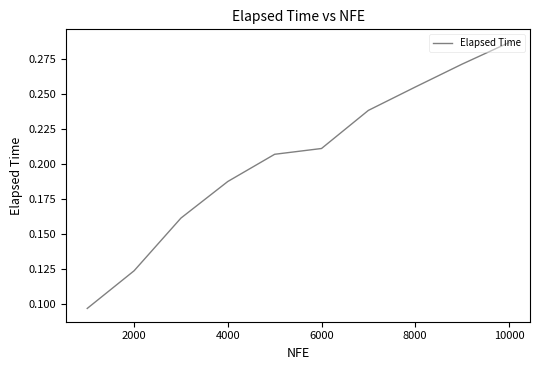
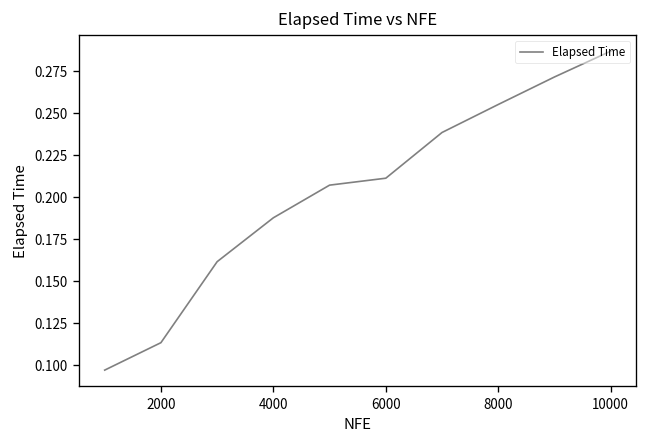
2000: 0.124 -> 0.113
